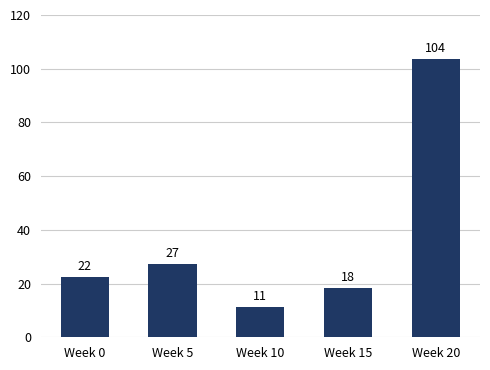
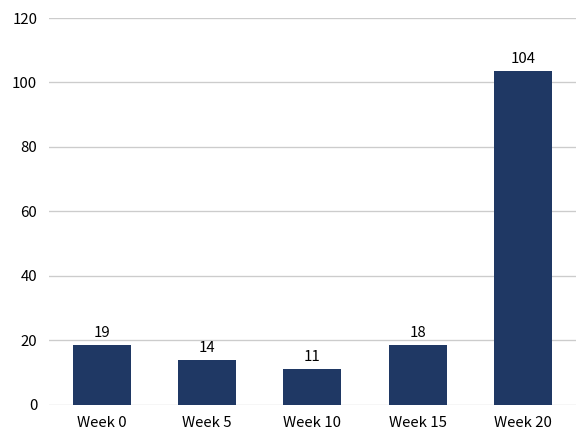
Week 0: 22 -> 19
Week 5: 27 -> 14
